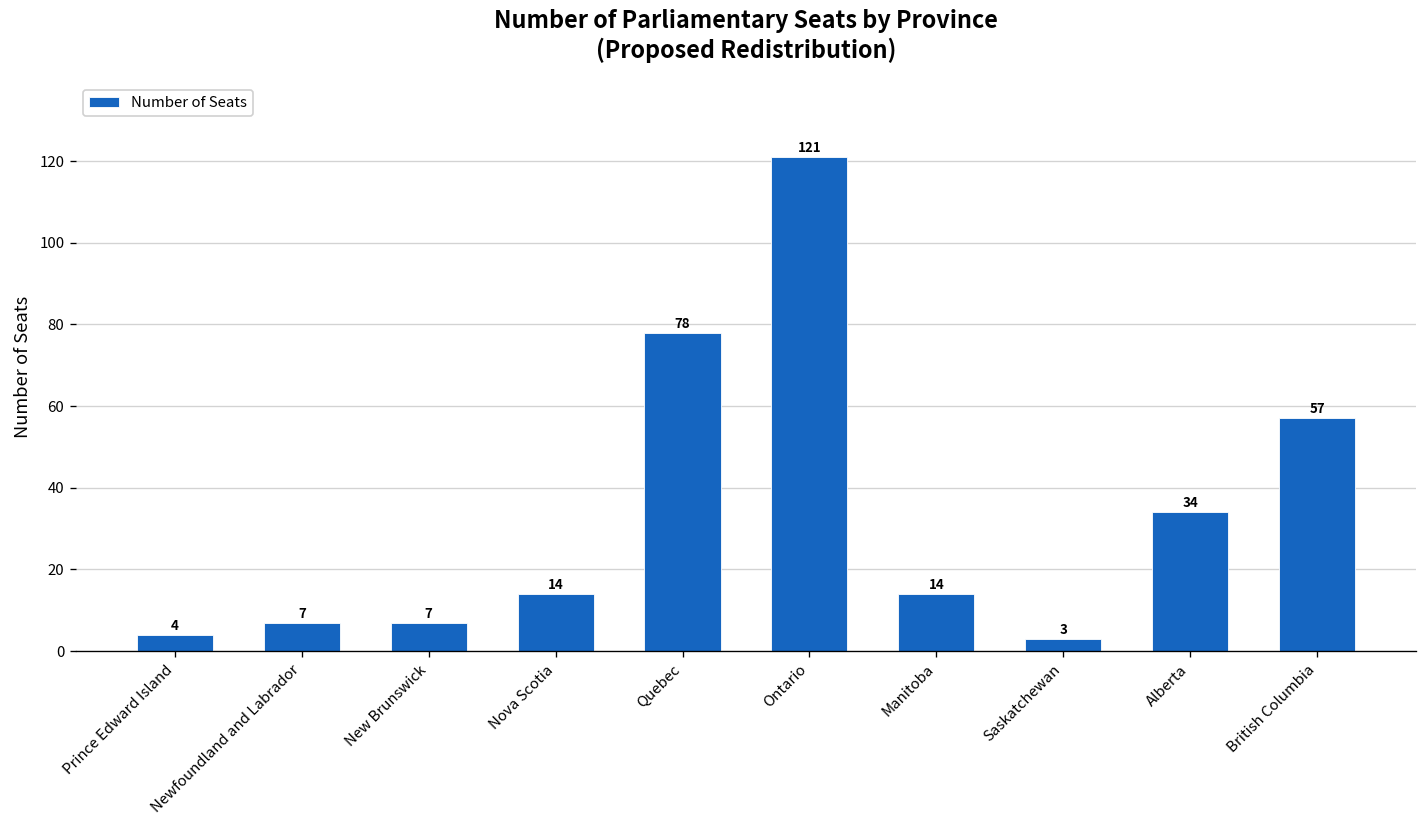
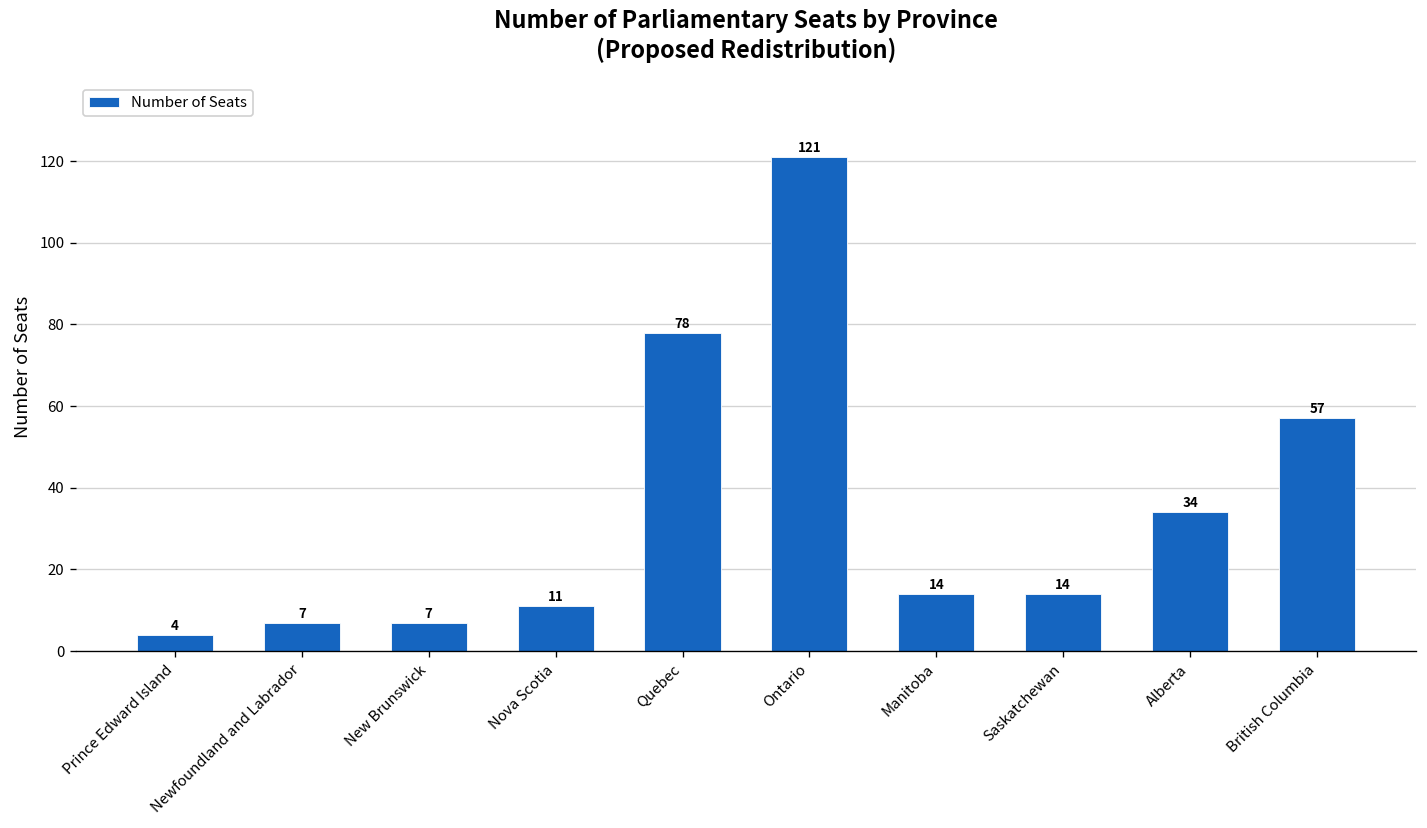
Nova Scotia: 14 -> 11
Saskatchewan: 3 -> 14
